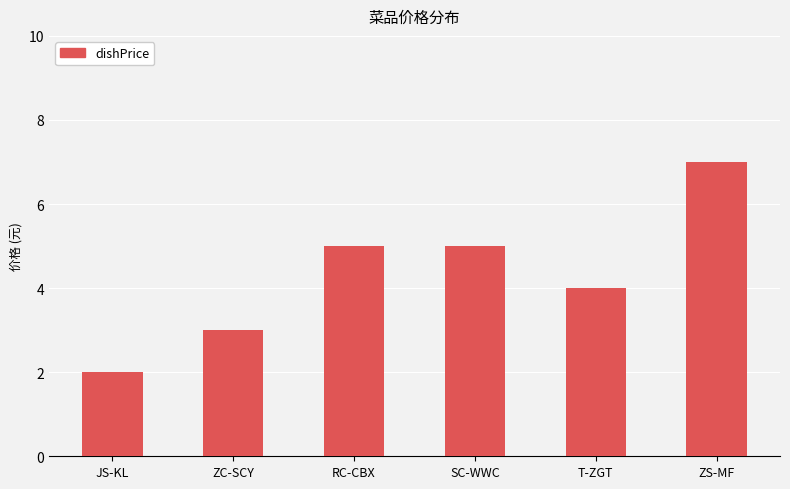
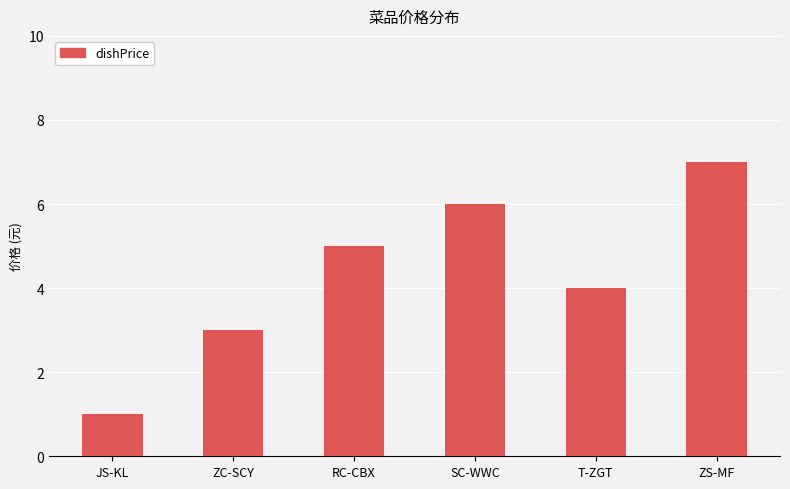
JS-KL: 2 -> 1
SC-WWC: 5 -> 6
